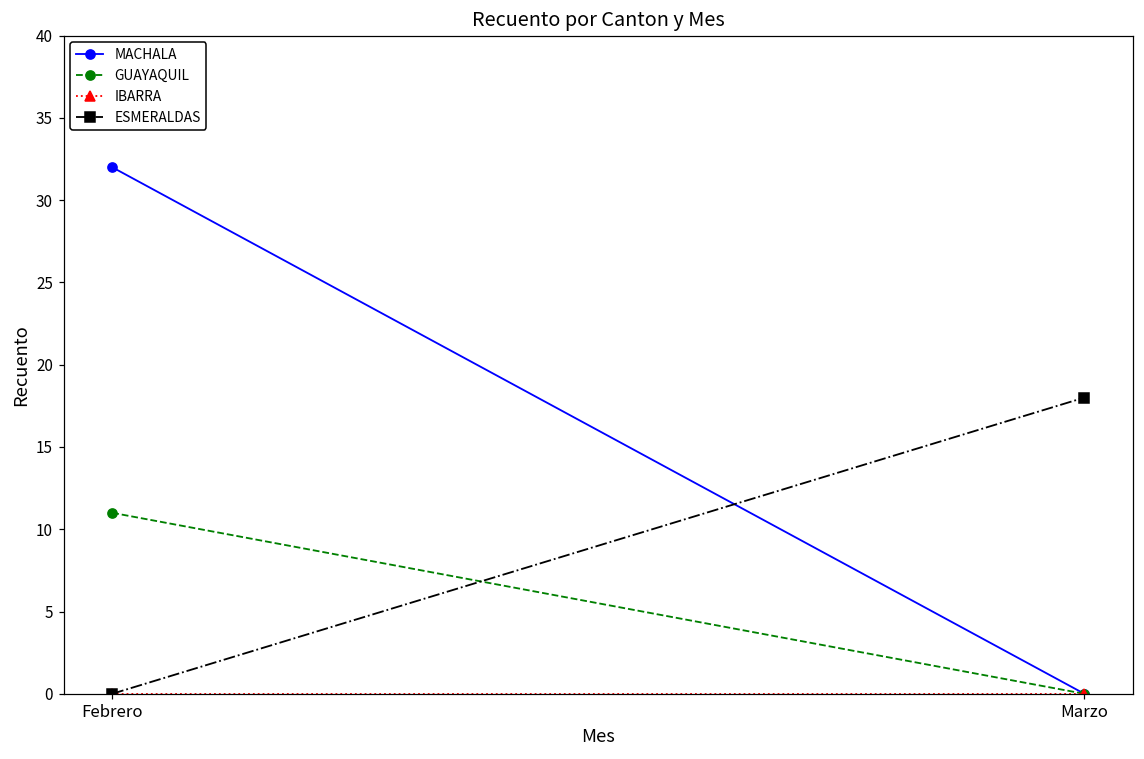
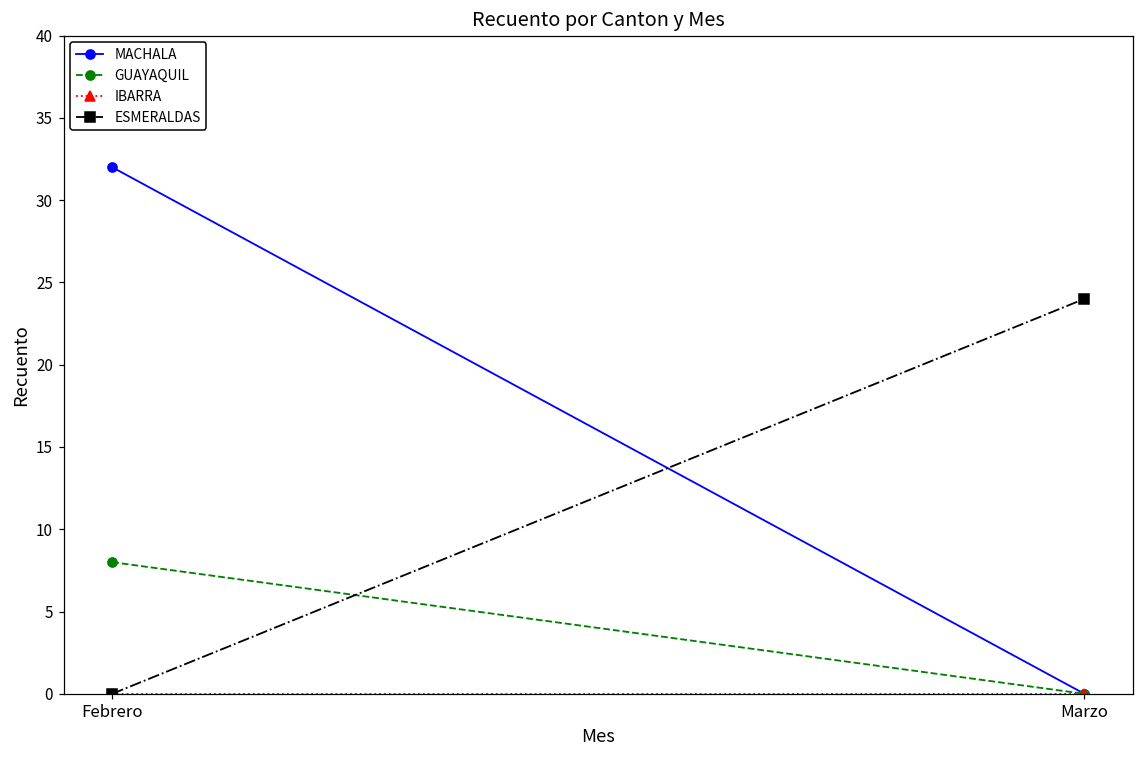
GUAYAQUIL, Febrero: 11 -> 8
ESMERALDAS, Marzo: 18 -> 24
